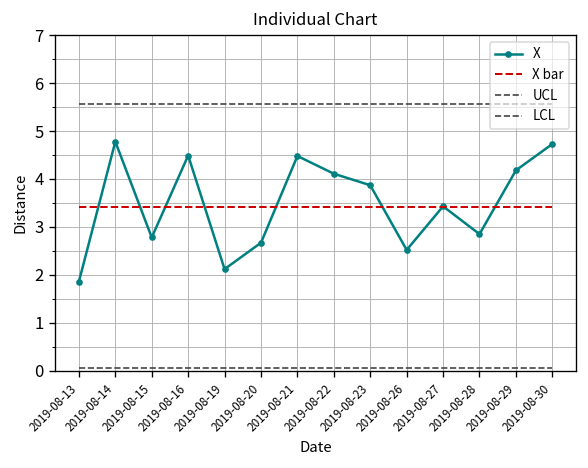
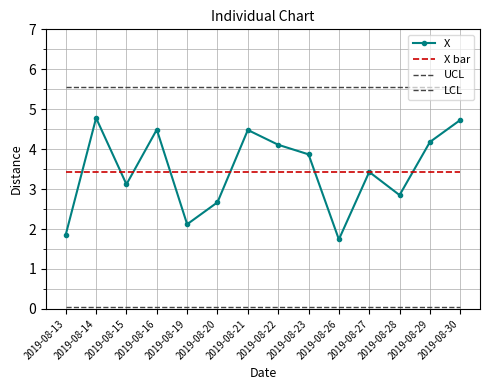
X, 2019-08-15: 2.8 -> 3.1
X, 2019-08-26: 2.5 -> 1.7
